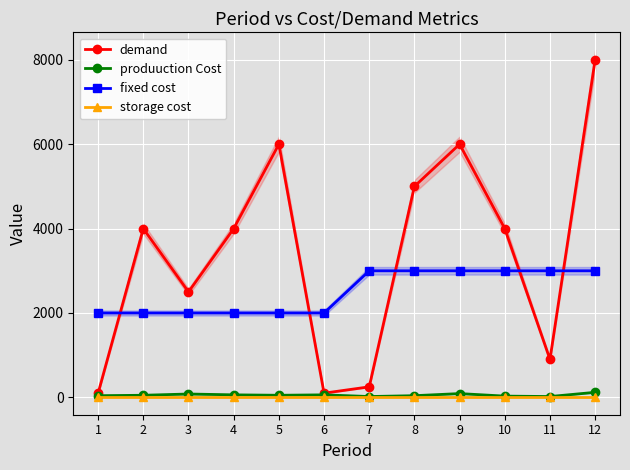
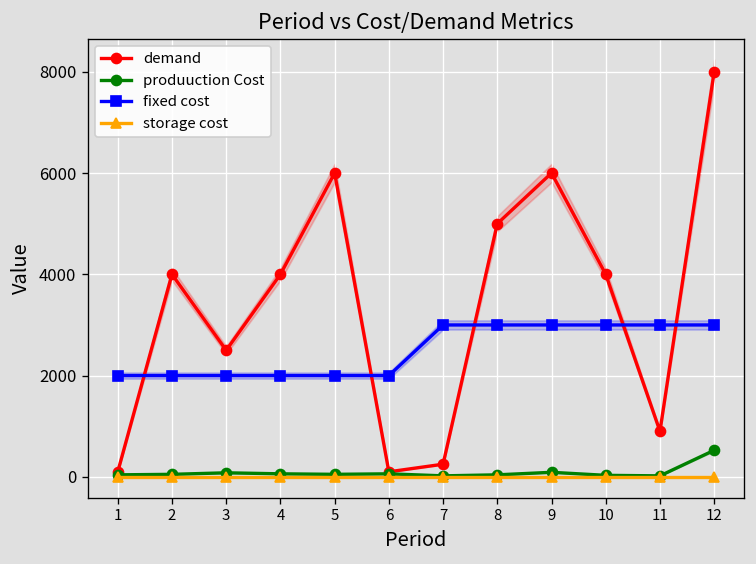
produuction Cost, 12: 100 -> 500
